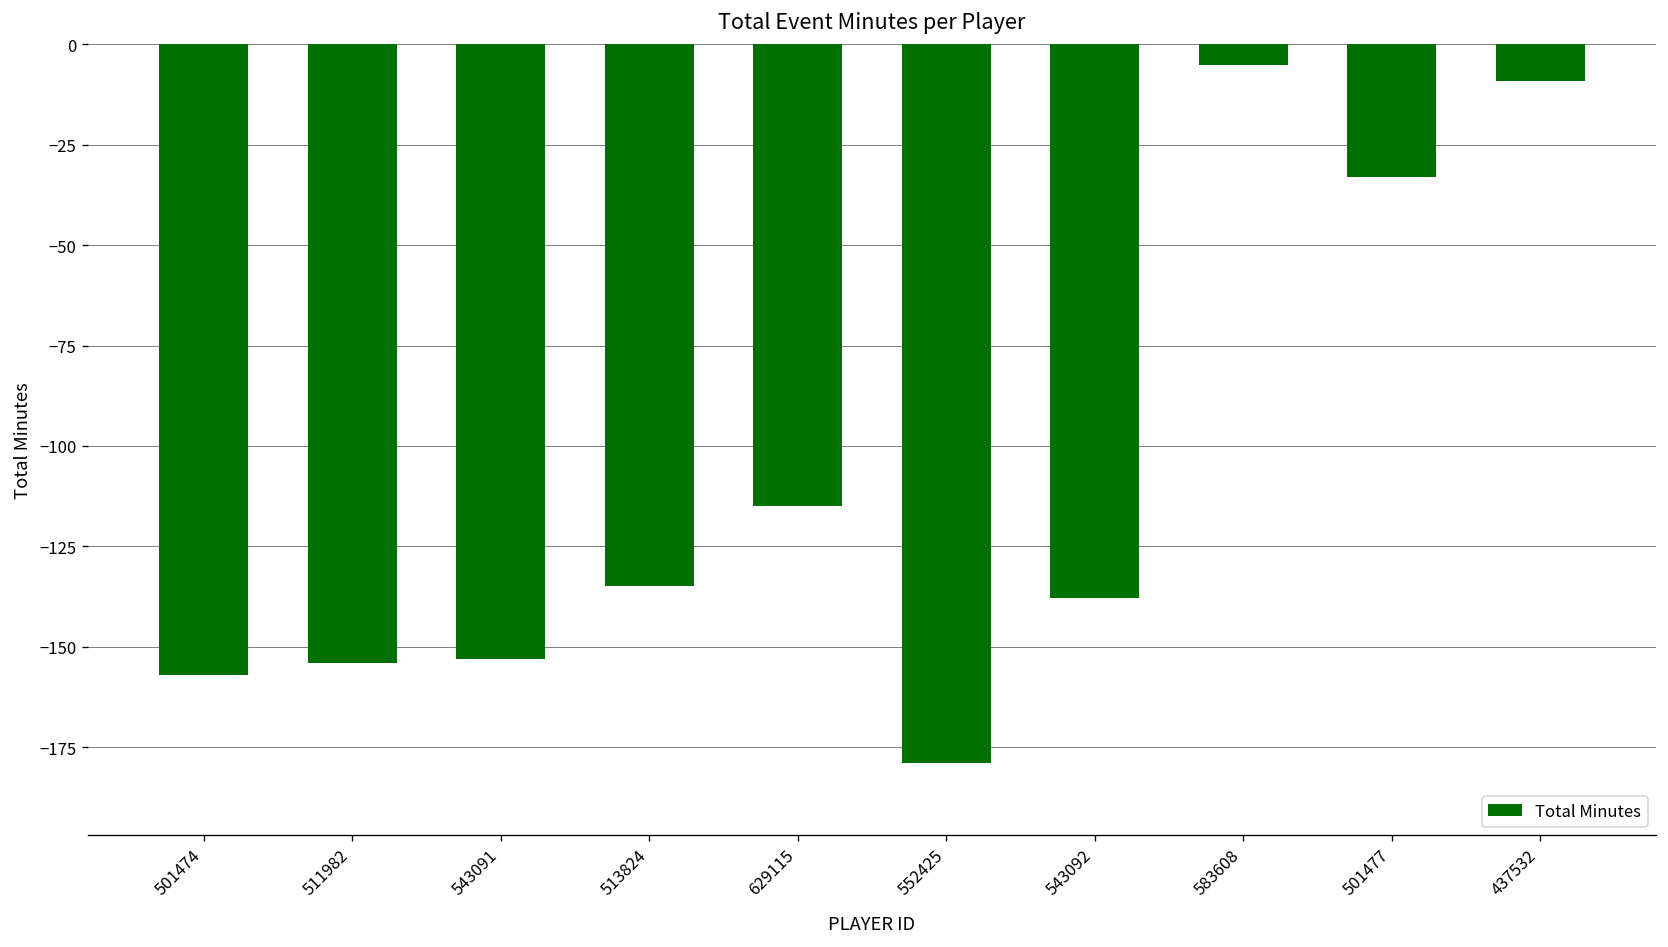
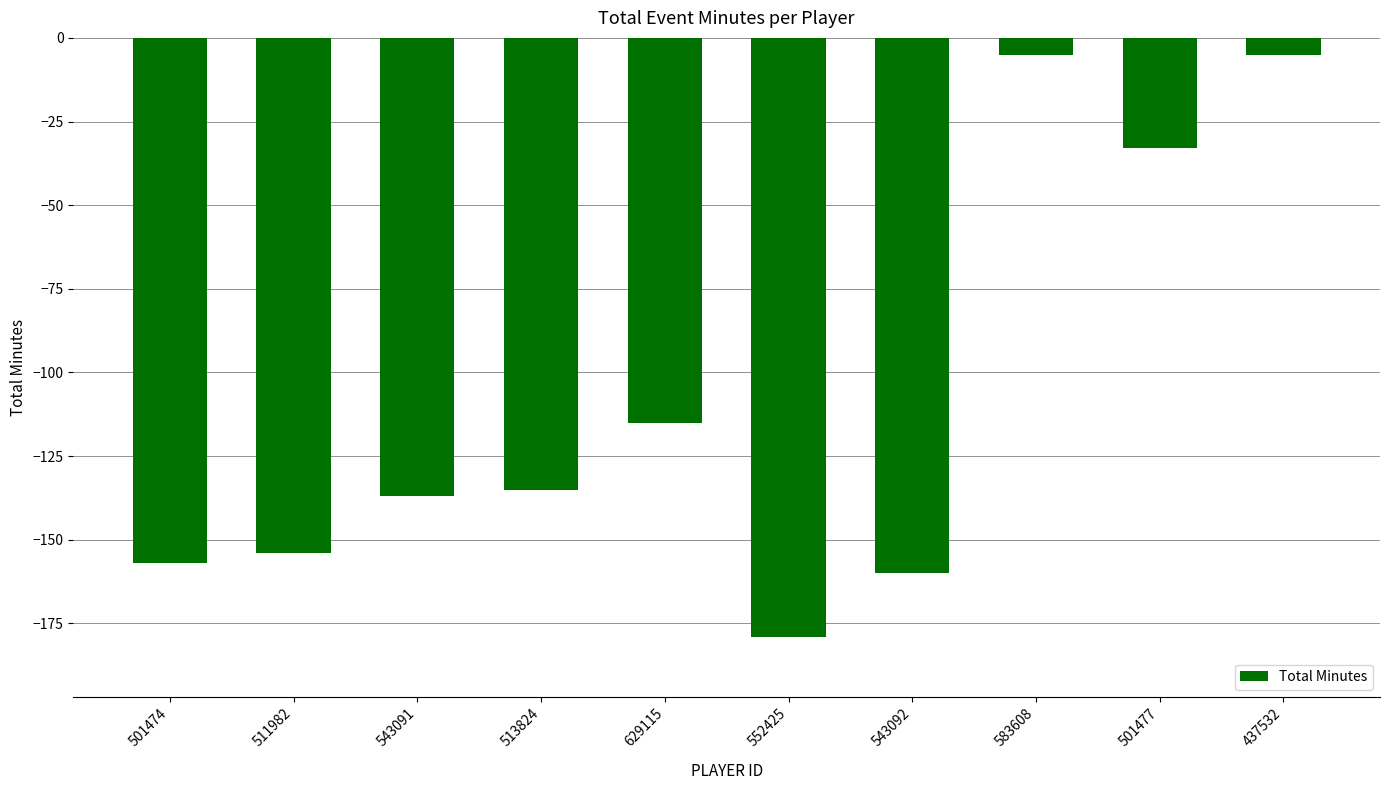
543091: -153 -> -137
543092: -138 -> -160
437532: -9 -> -5
